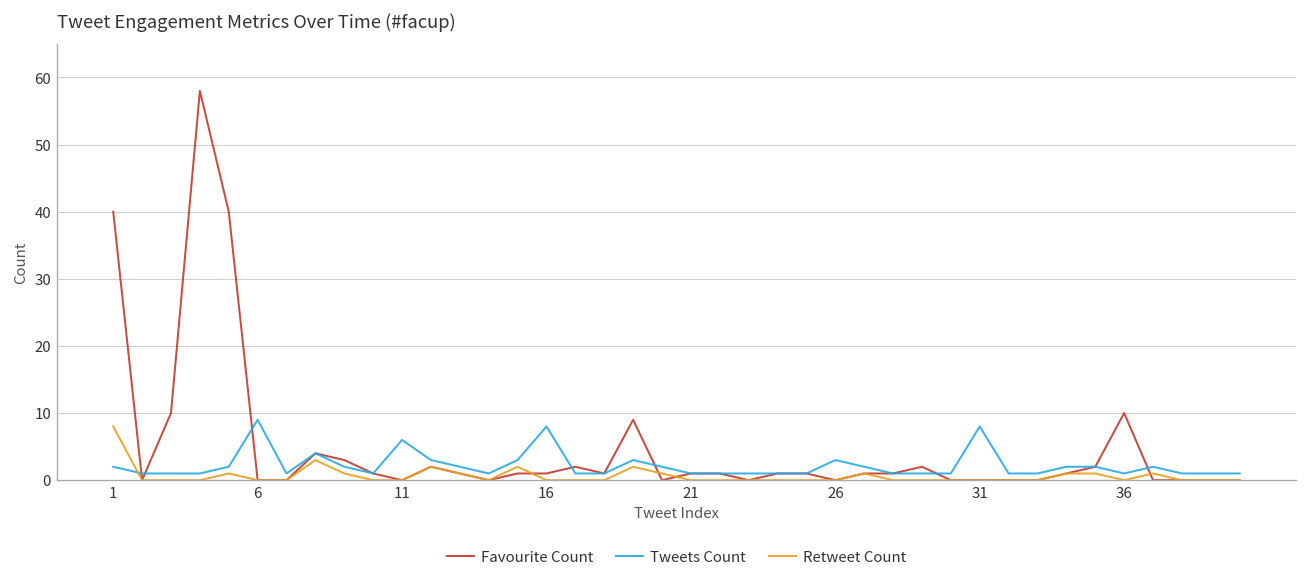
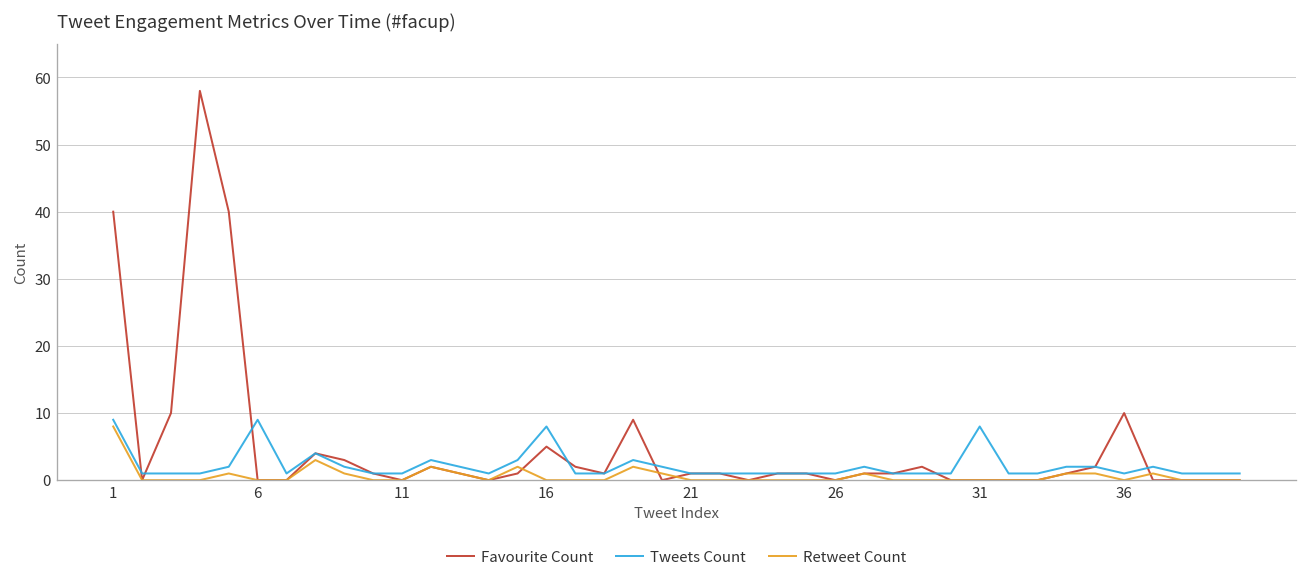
Tweets Count, 1: 2 -> 9
Tweets Count, 11: 6 -> 1
Favourite Count, 16: 1 -> 5
Tweets Count, 26: 3 -> 1
